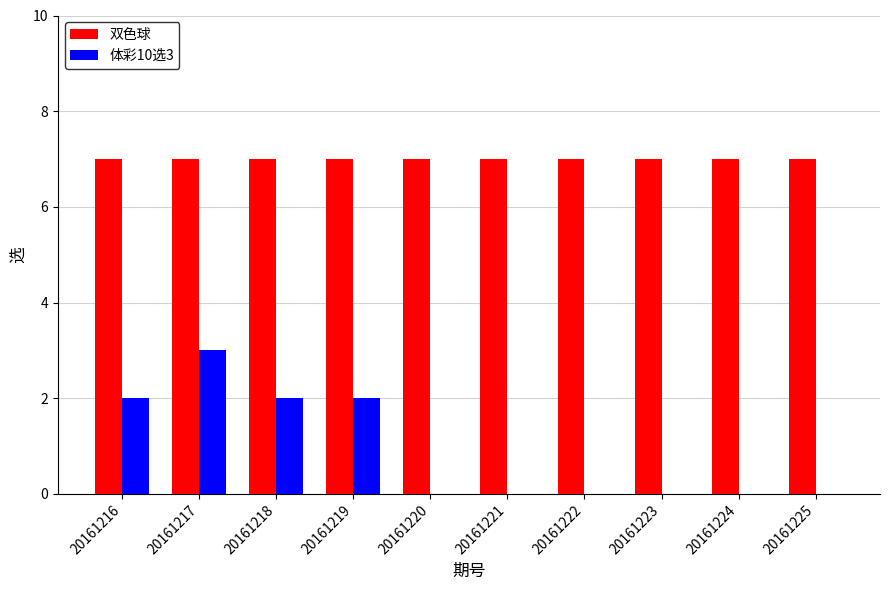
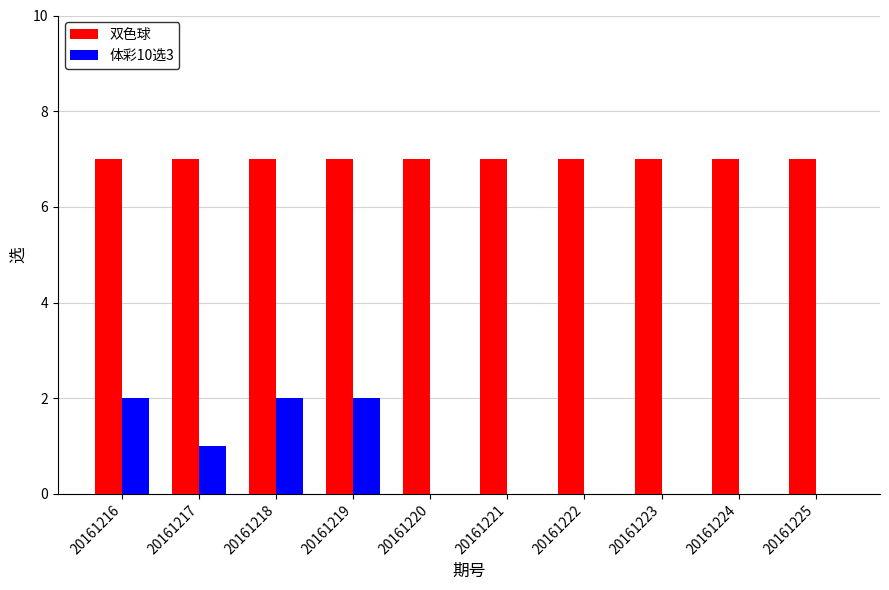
体彩10选3, 20161217: 3 -> 1
